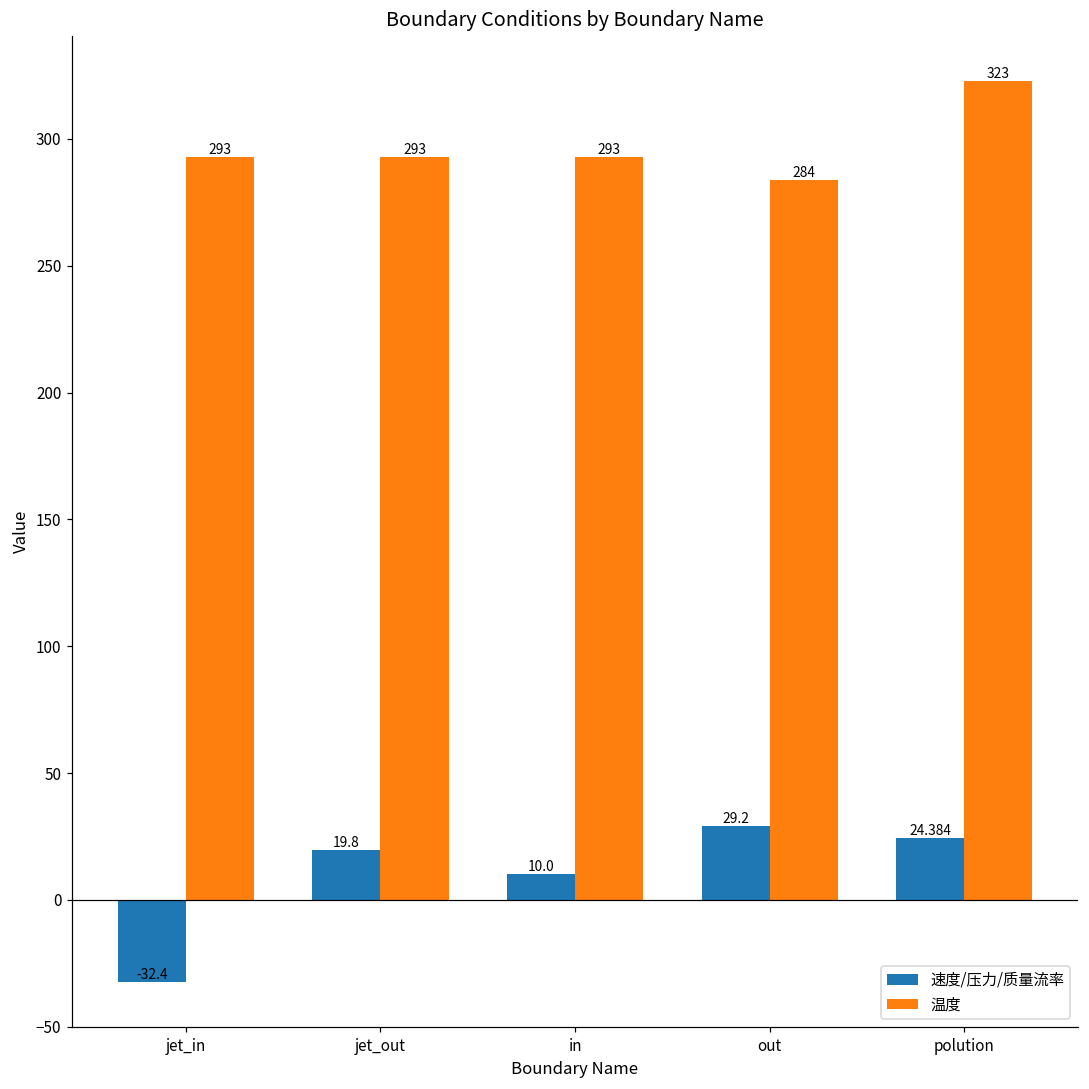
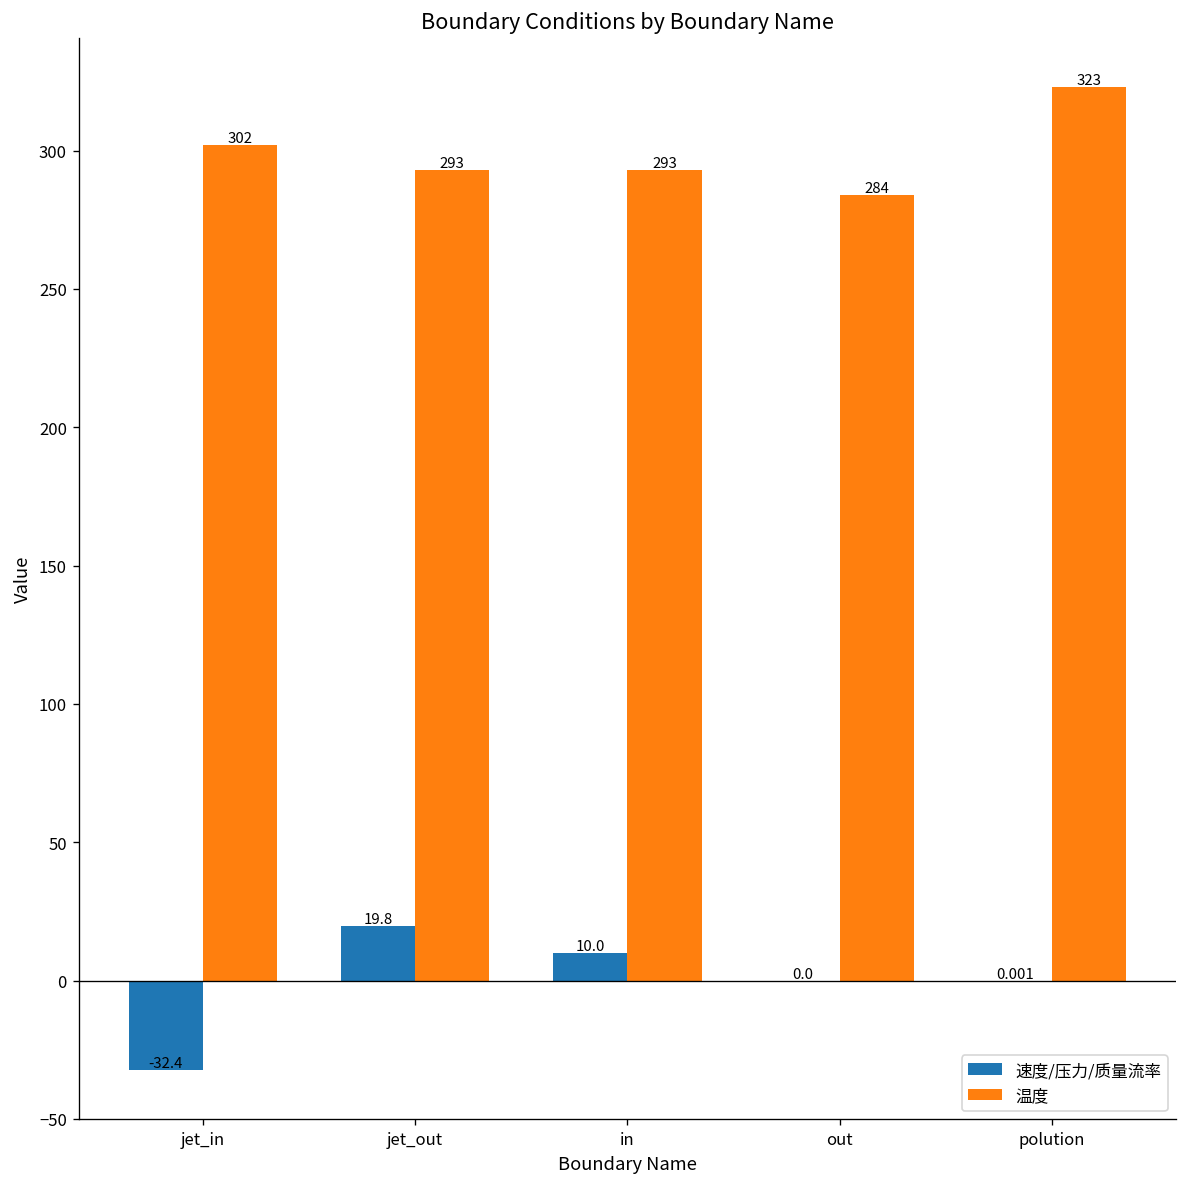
温度, jet_in: 293 -> 302
速度/压力/质量流率, out: 29.2 -> 0.0
速度/压力/质量流率, polution: 24.384 -> 0.001
